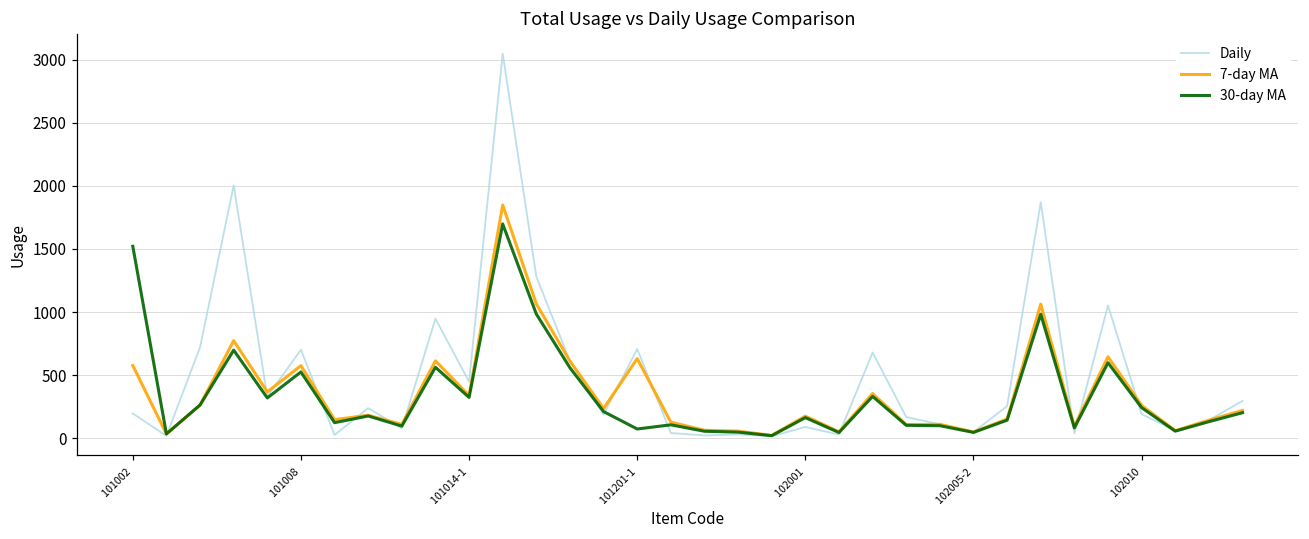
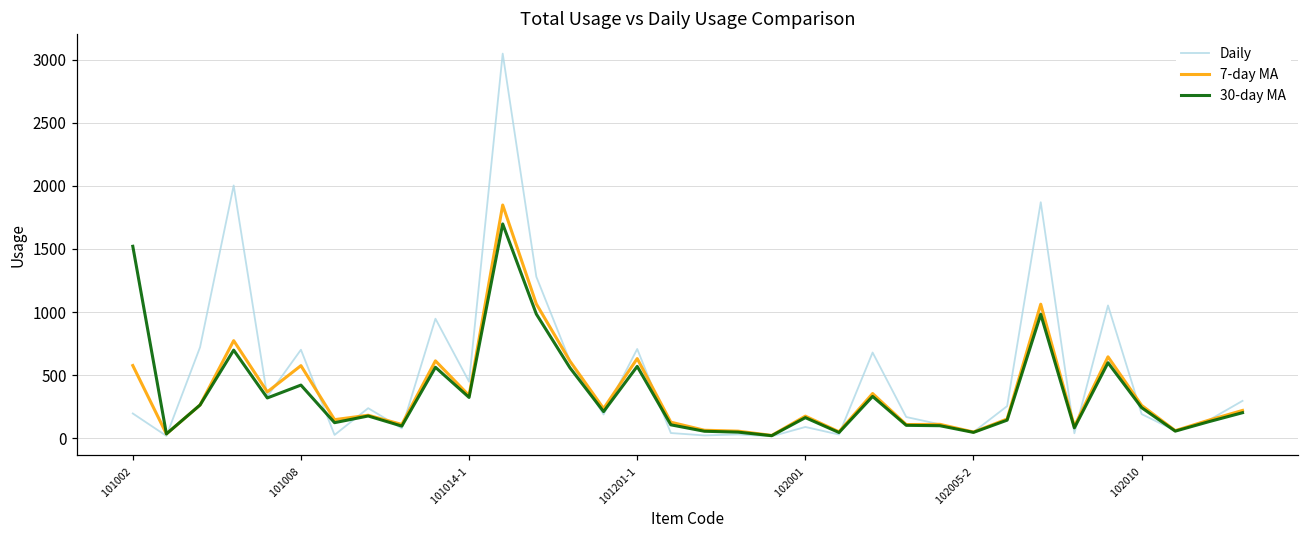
30-day MA, 101008: 530 -> 420
30-day MA, 101201-1: 70 -> 570
